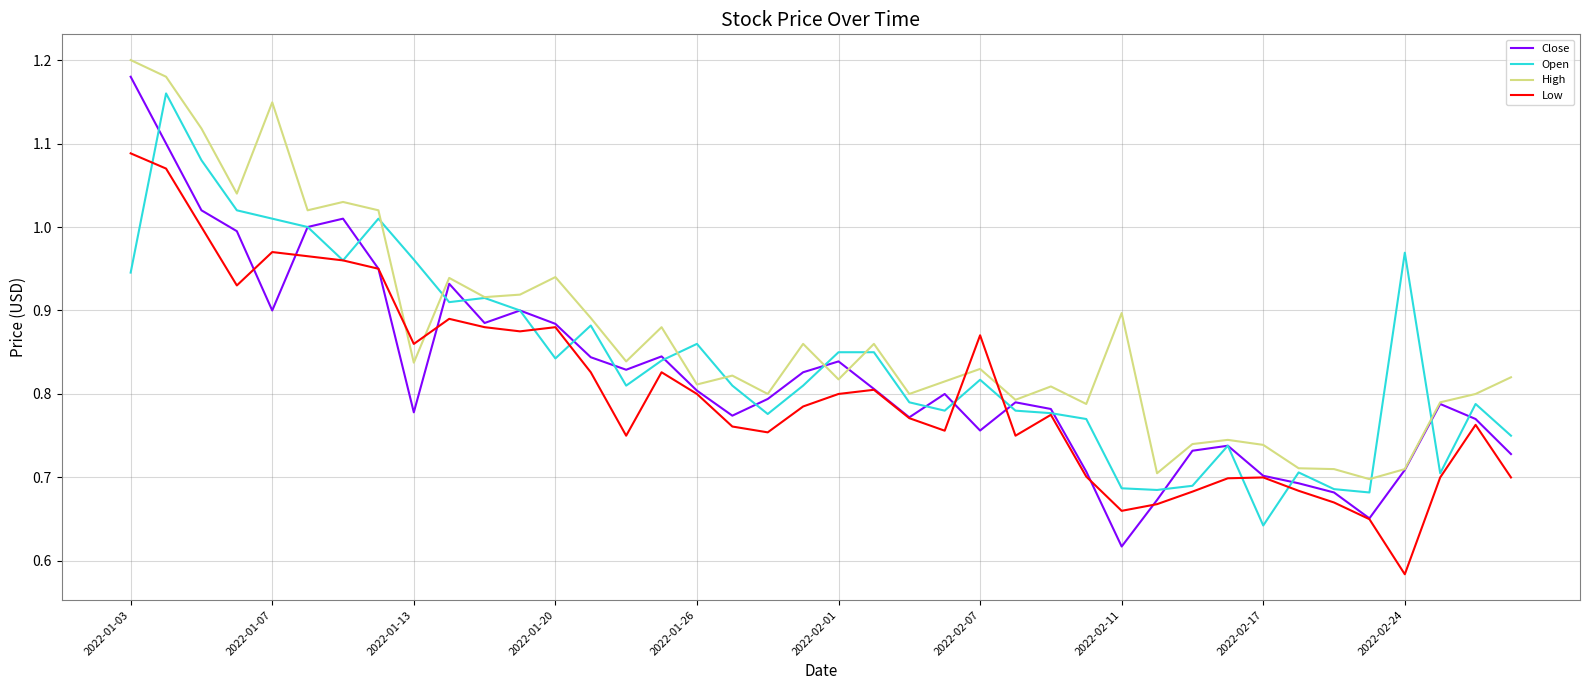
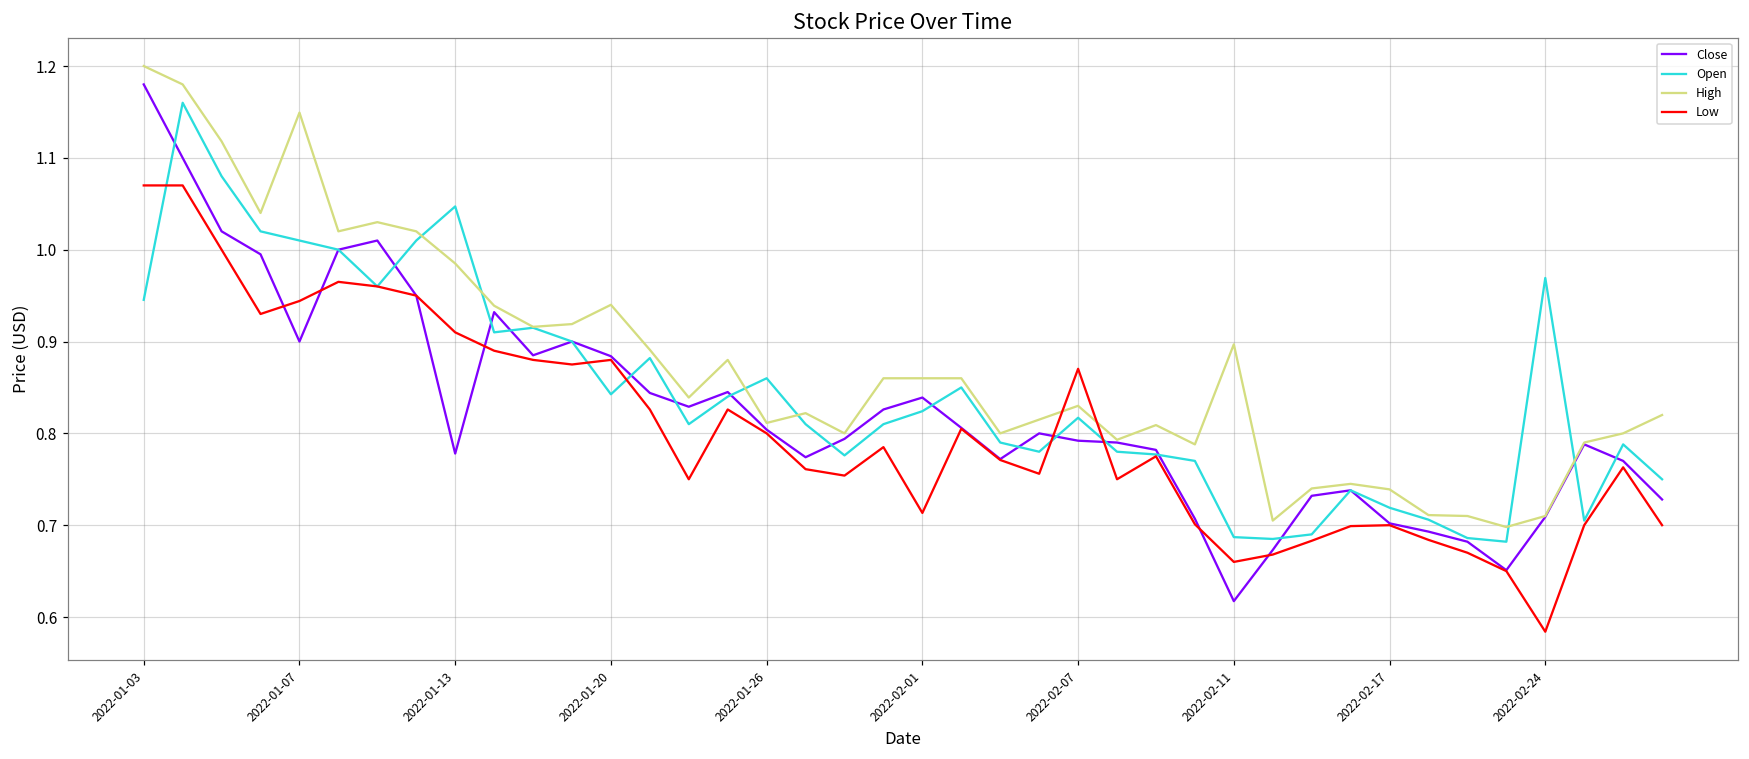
Low, 2022-01-03: 1.09 -> 1.07
Low, 2022-01-07: 0.97 -> 0.94
Open, 2022-01-13: 0.96 -> 1.05
High, 2022-01-13: 0.84 -> 0.99
Low, 2022-01-13: 0.86 -> 0.91
Open, 2022-02-01: 0.85 -> 0.82
High, 2022-02-01: 0.82 -> 0.86
Low, 2022-02-01: 0.80 -> 0.71
Close, 2022-02-07: 0.76 -> 0.79
Open, 2022-02-17: 0.64 -> 0.72
